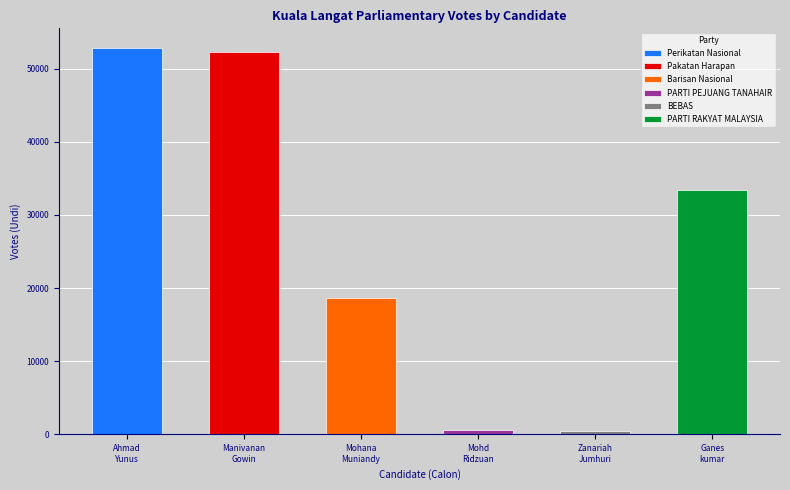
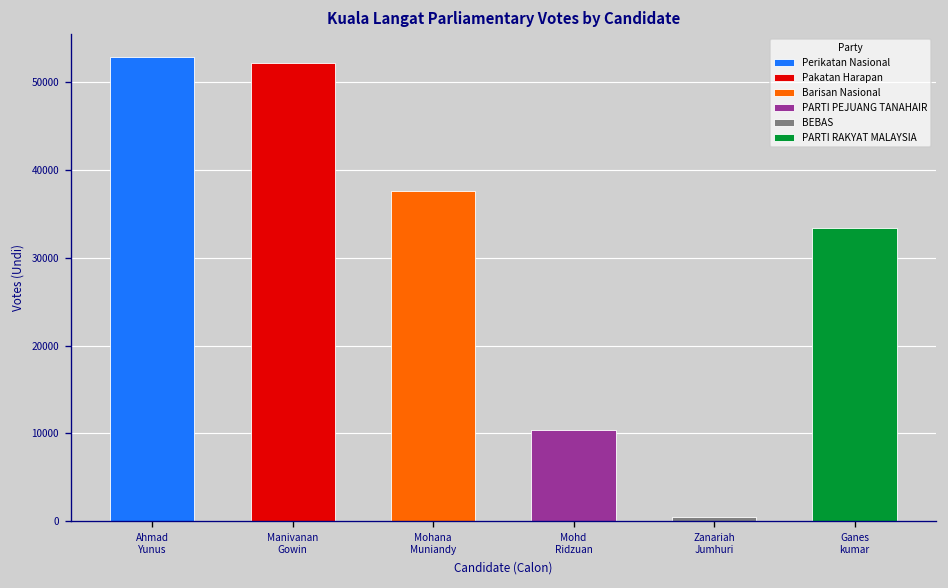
Mohana Muniandy: 19000 -> 38000
Mohd Ridzuan: 1000 -> 10000
